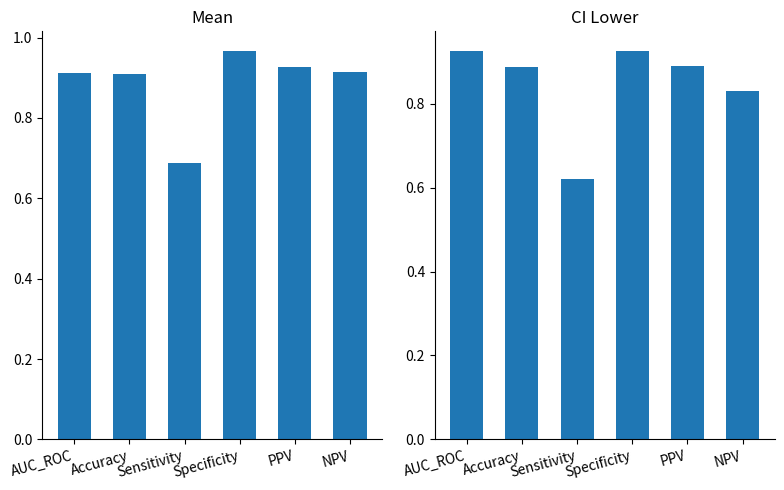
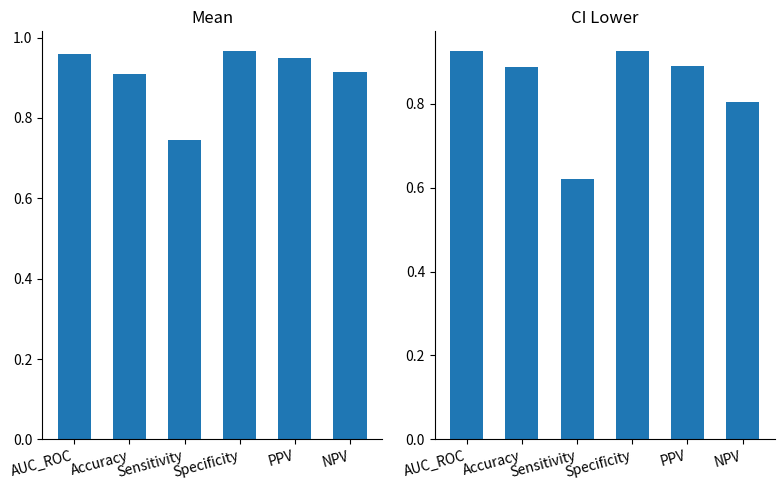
Mean, AUC_ROC: 0.91 -> 0.96
Mean, Sensitivity: 0.69 -> 0.75
Mean, PPV: 0.93 -> 0.95
CI Lower, NPV: 0.83 -> 0.80
